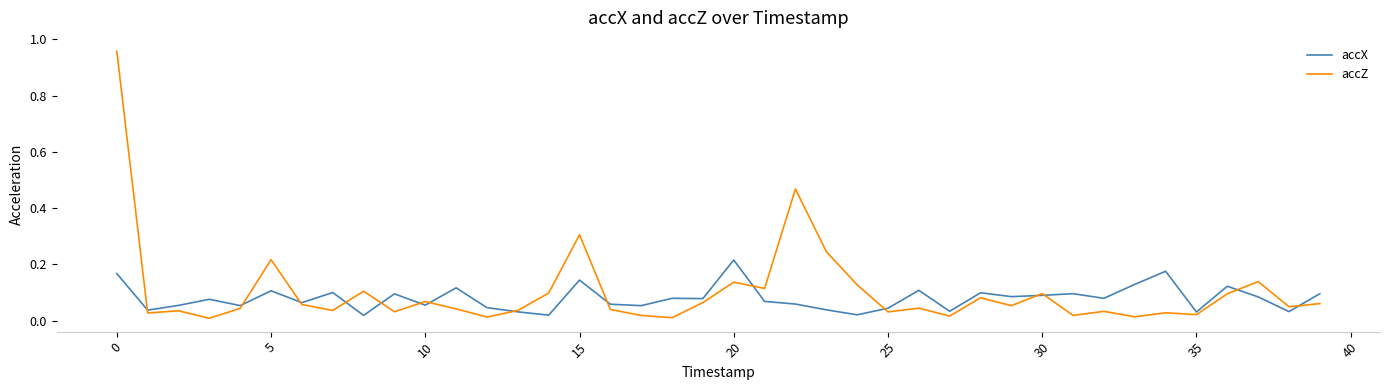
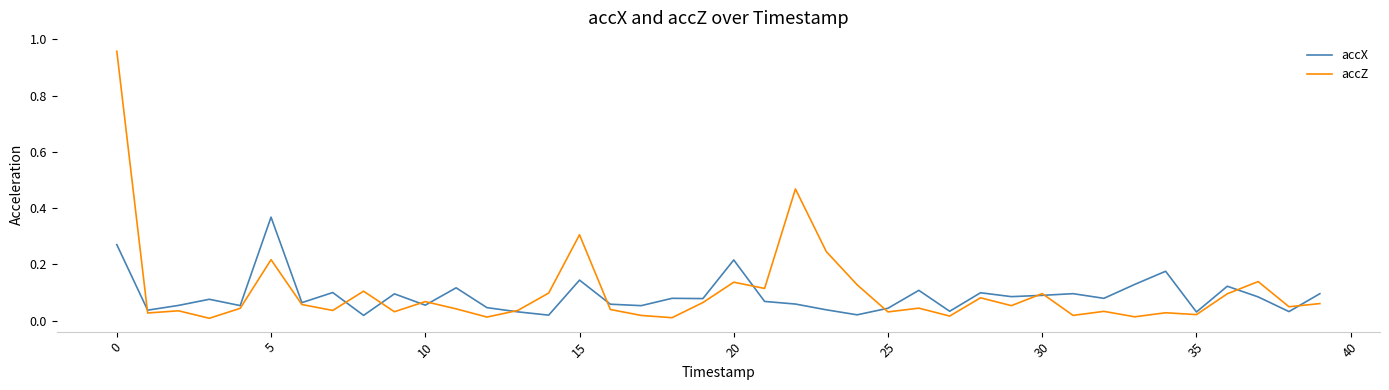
accX, 0: 0.17 -> 0.27
accX, 5: 0.11 -> 0.37
